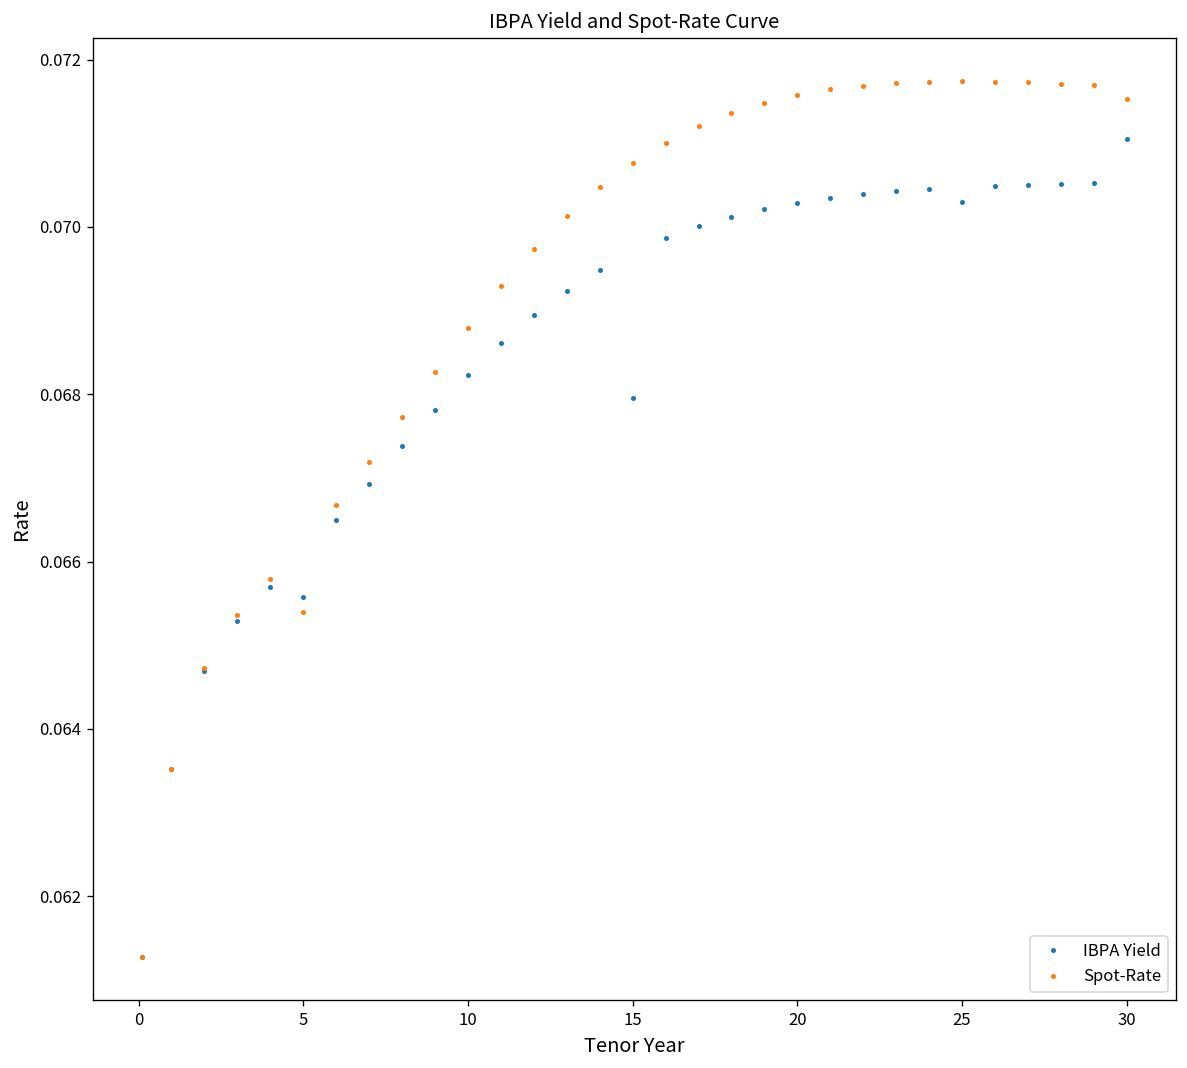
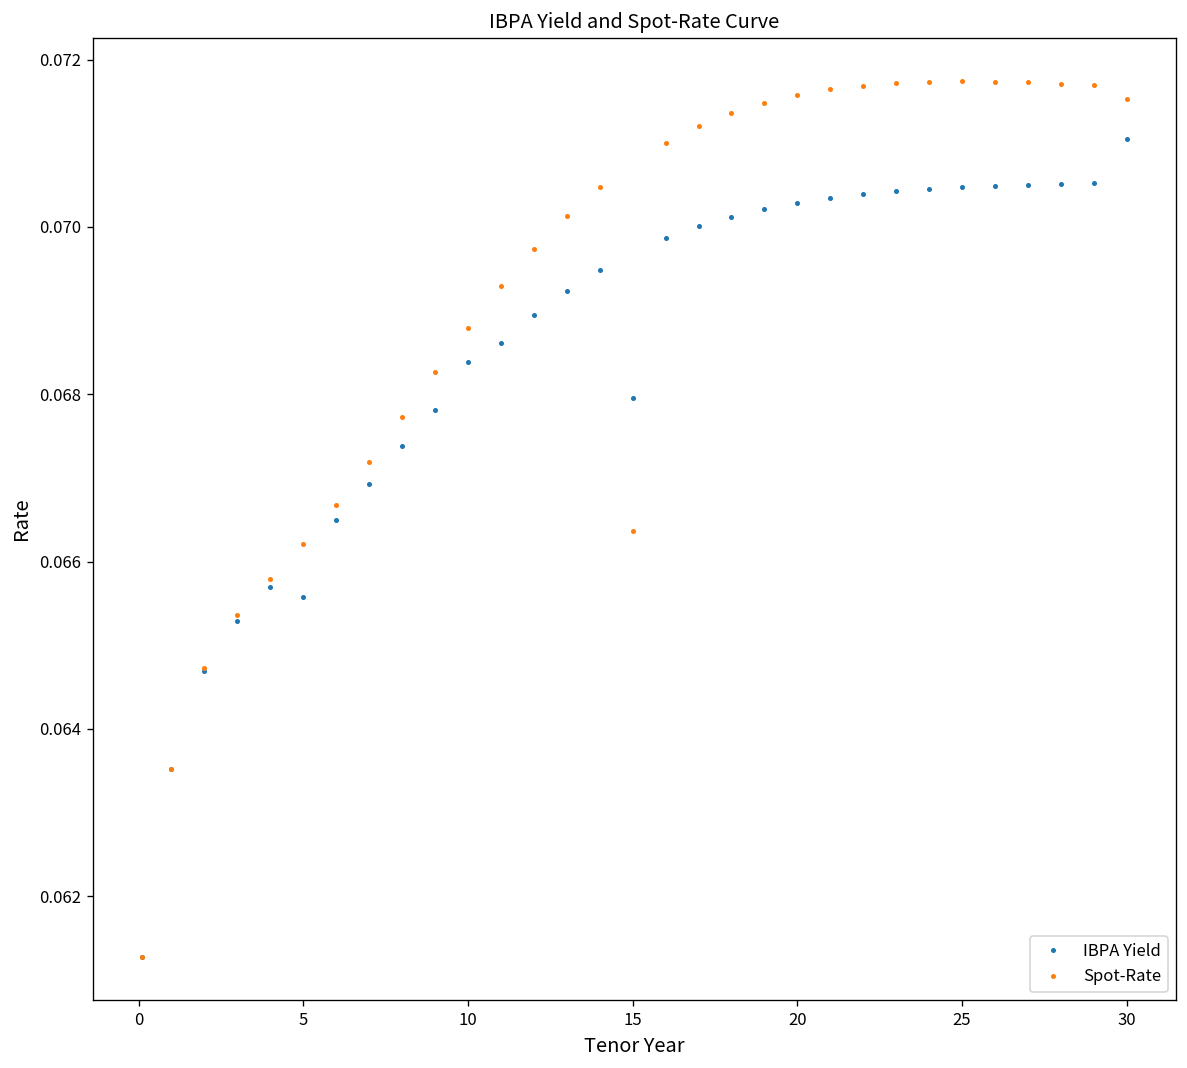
Spot-Rate, 5: 0.0654 -> 0.0662
IBPA Yield, 10: 0.0682 -> 0.0684
Spot-Rate, 15: 0.0708 -> 0.0664
IBPA Yield, 25: 0.0703 -> 0.0705
